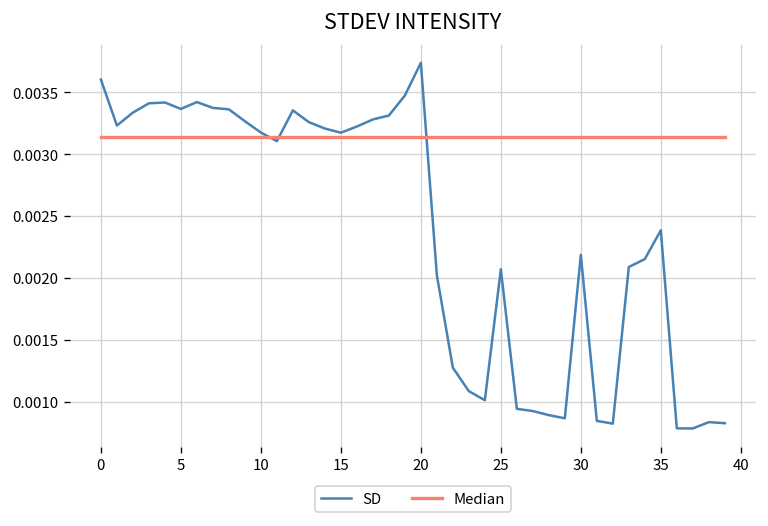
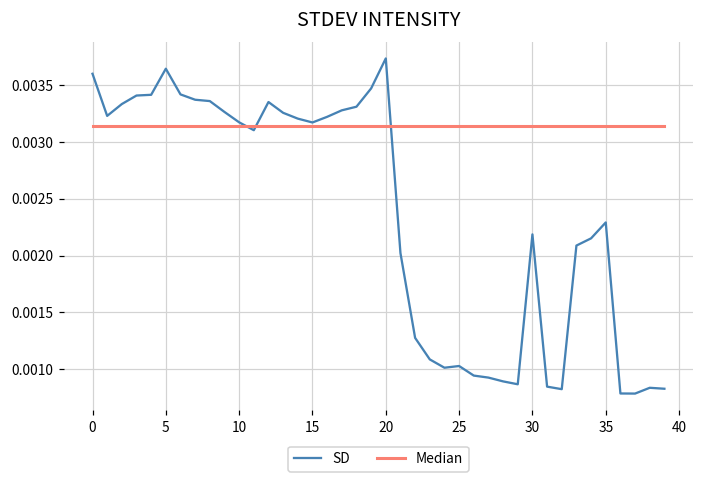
SD, 5: 0.00336 -> 0.00365
SD, 25: 0.00207 -> 0.00103
SD, 35: 0.00238 -> 0.00229
